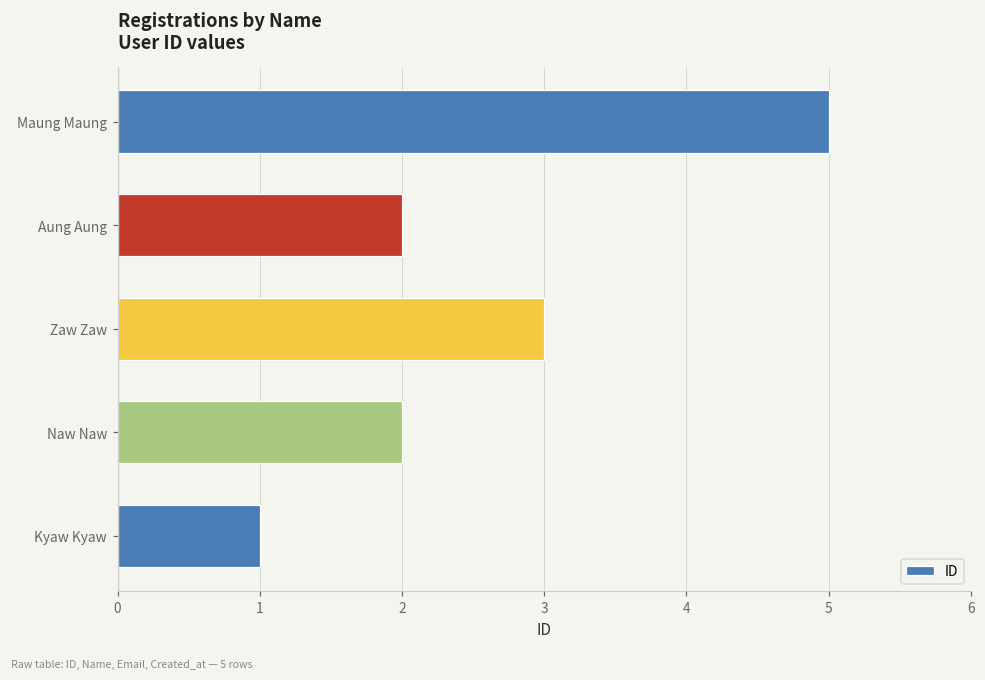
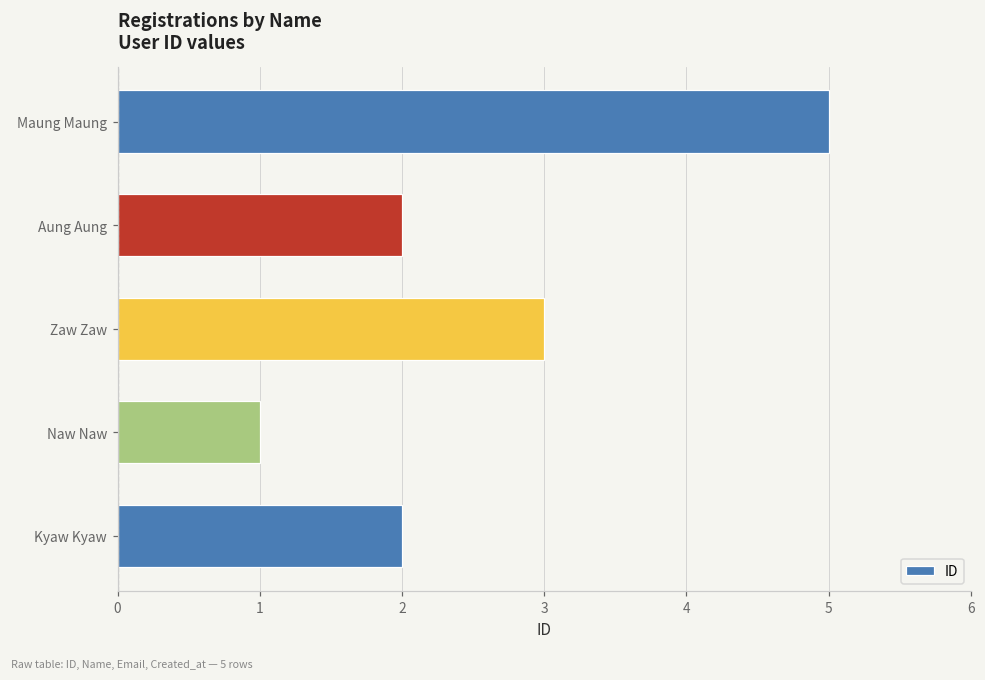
Naw Naw: 2 -> 1
Kyaw Kyaw: 1 -> 2
